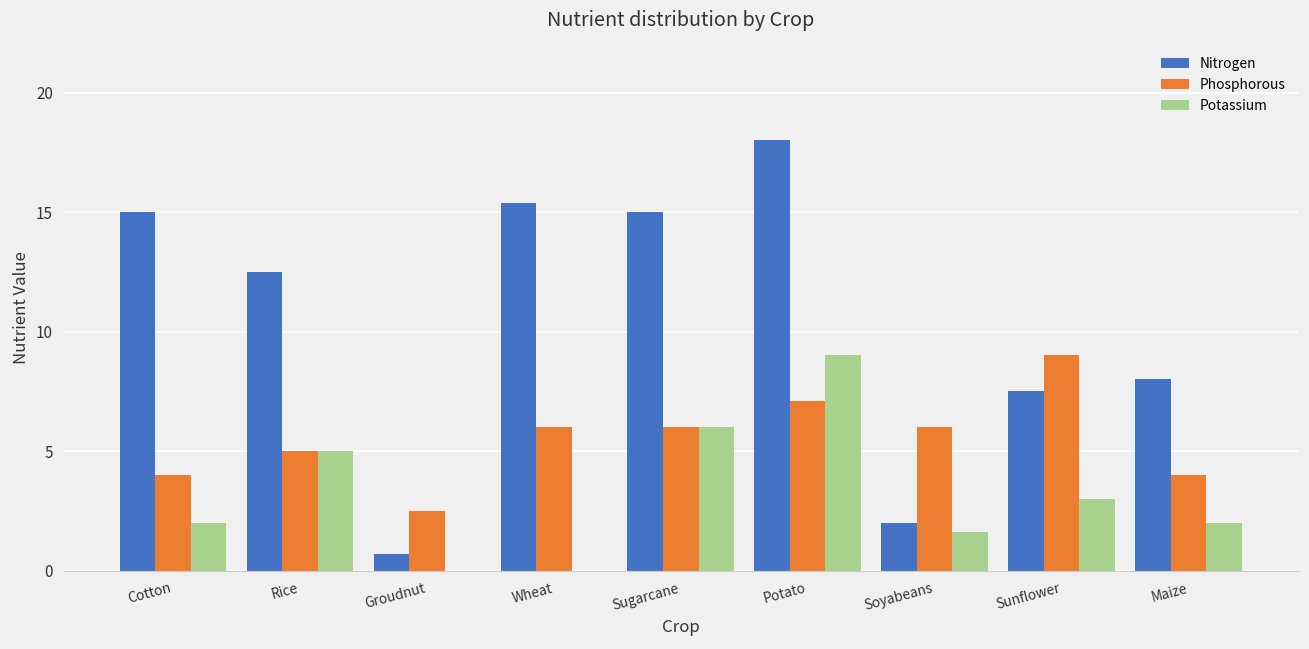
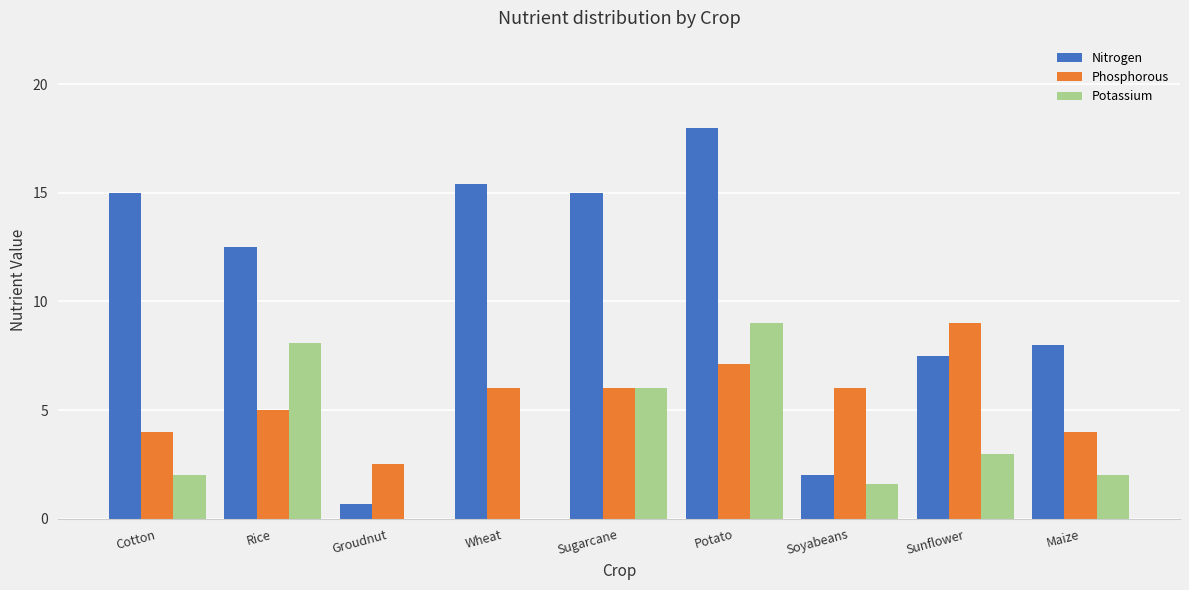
Potassium, Rice: 5.0 -> 8.1
